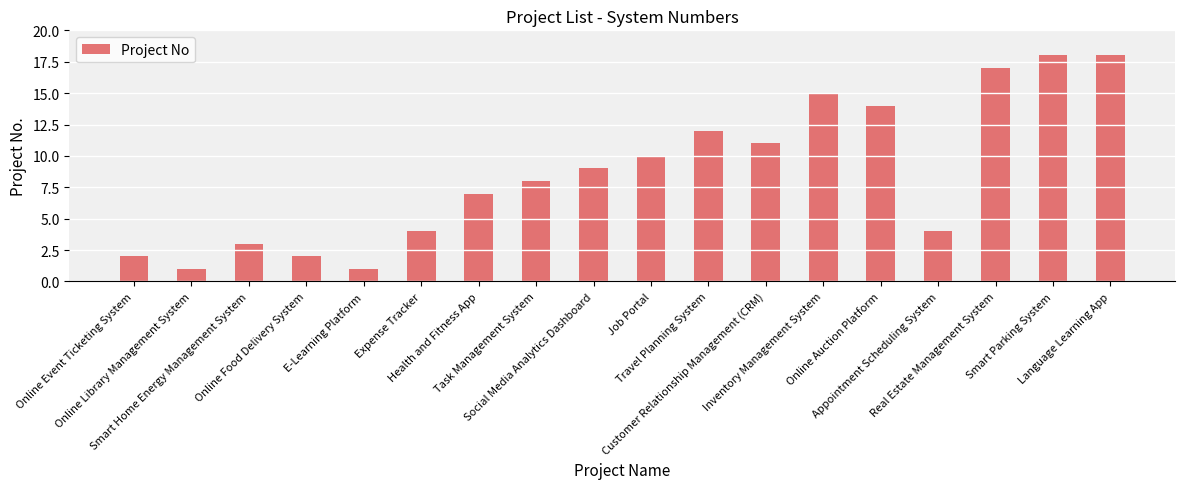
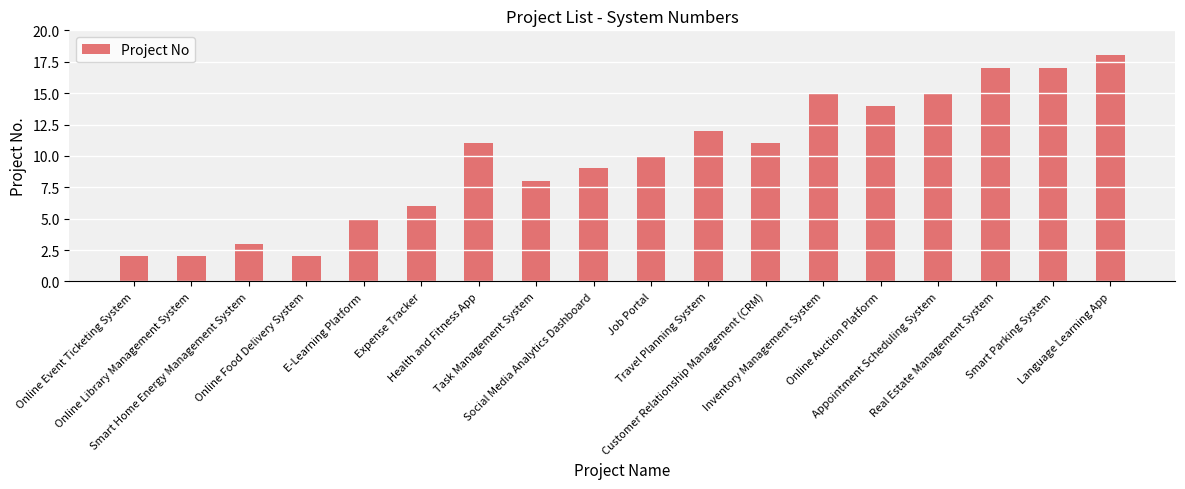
Online Library Management System: 1 -> 2
E-Learning Platform: 1 -> 5
Expense Tracker: 4 -> 6
Health and Fitness App: 7 -> 11
Appointment Scheduling System: 4 -> 15
Smart Parking System: 18 -> 17
